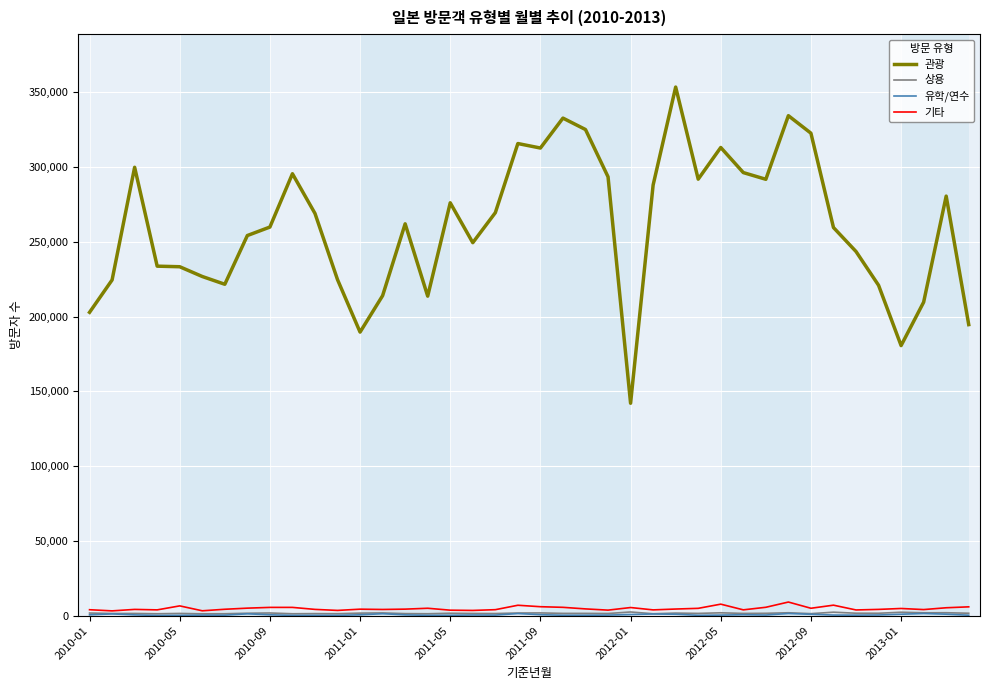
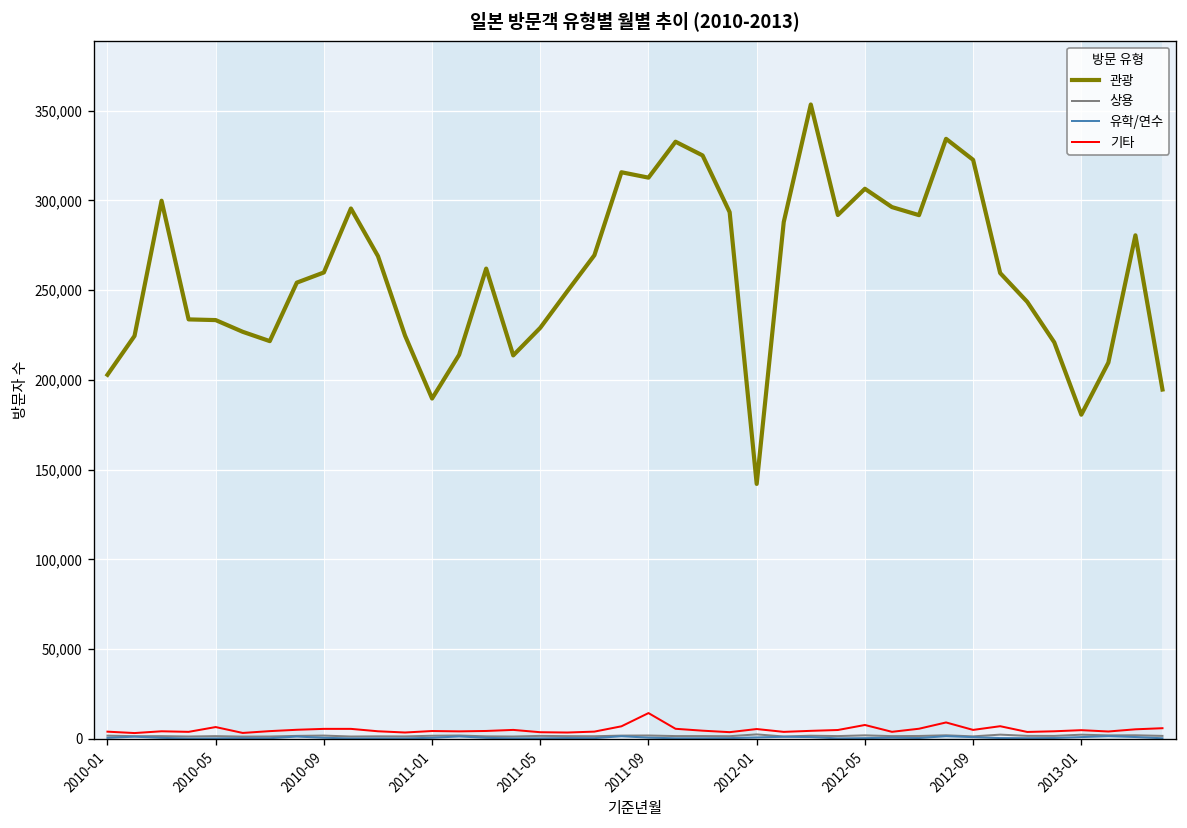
관광, 2011-05: 276,000 -> 229,000
기타, 2011-09: 6,000 -> 14,000
관광, 2012-05: 313,000 -> 306,000
